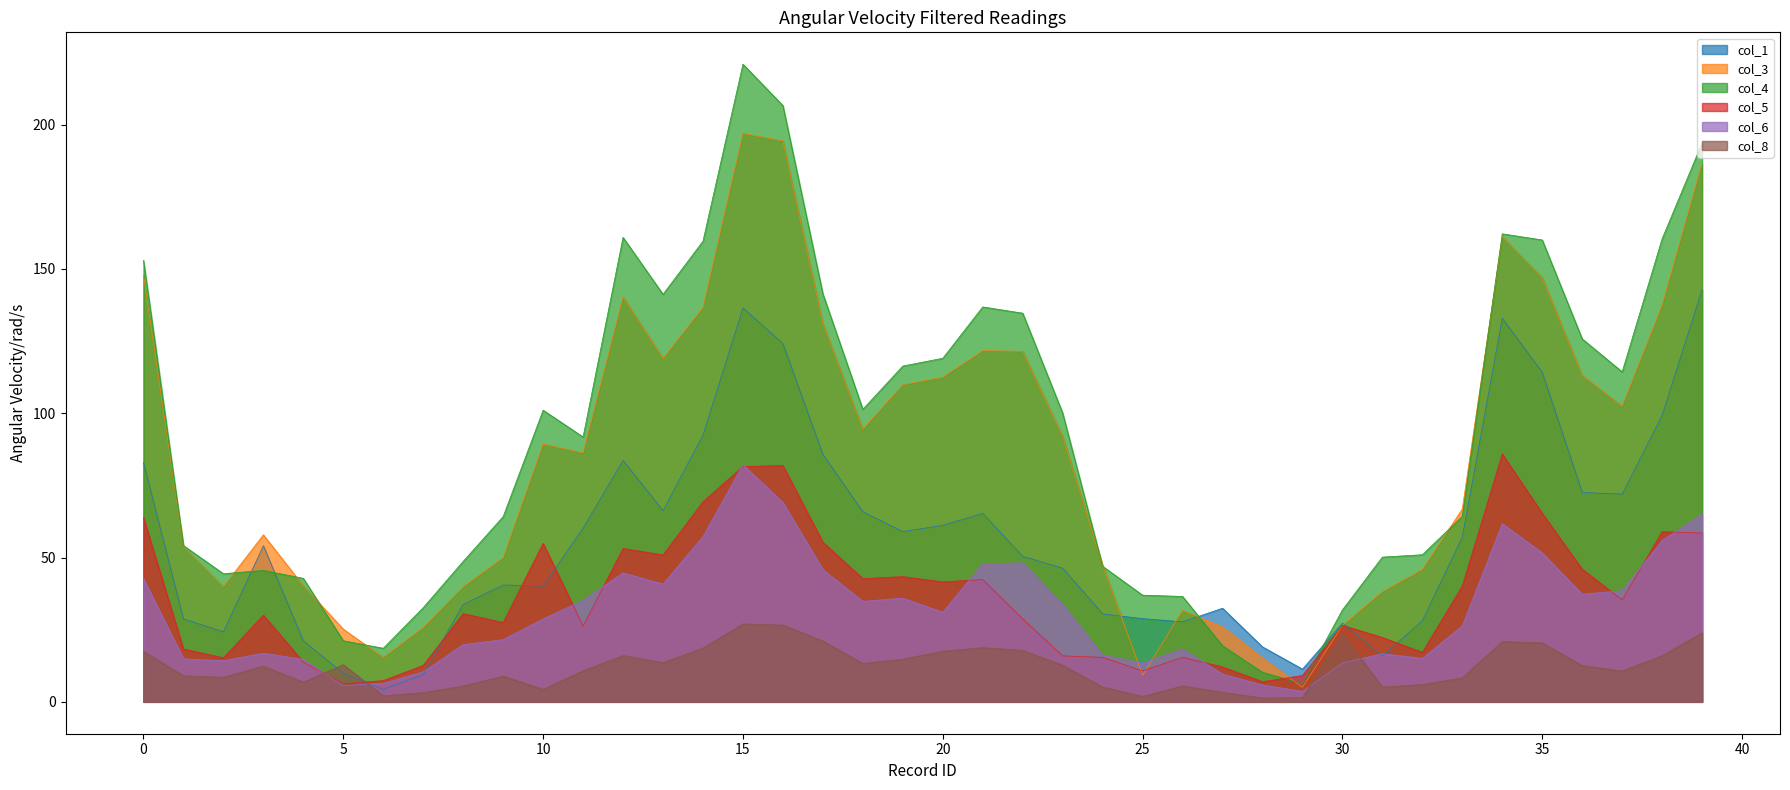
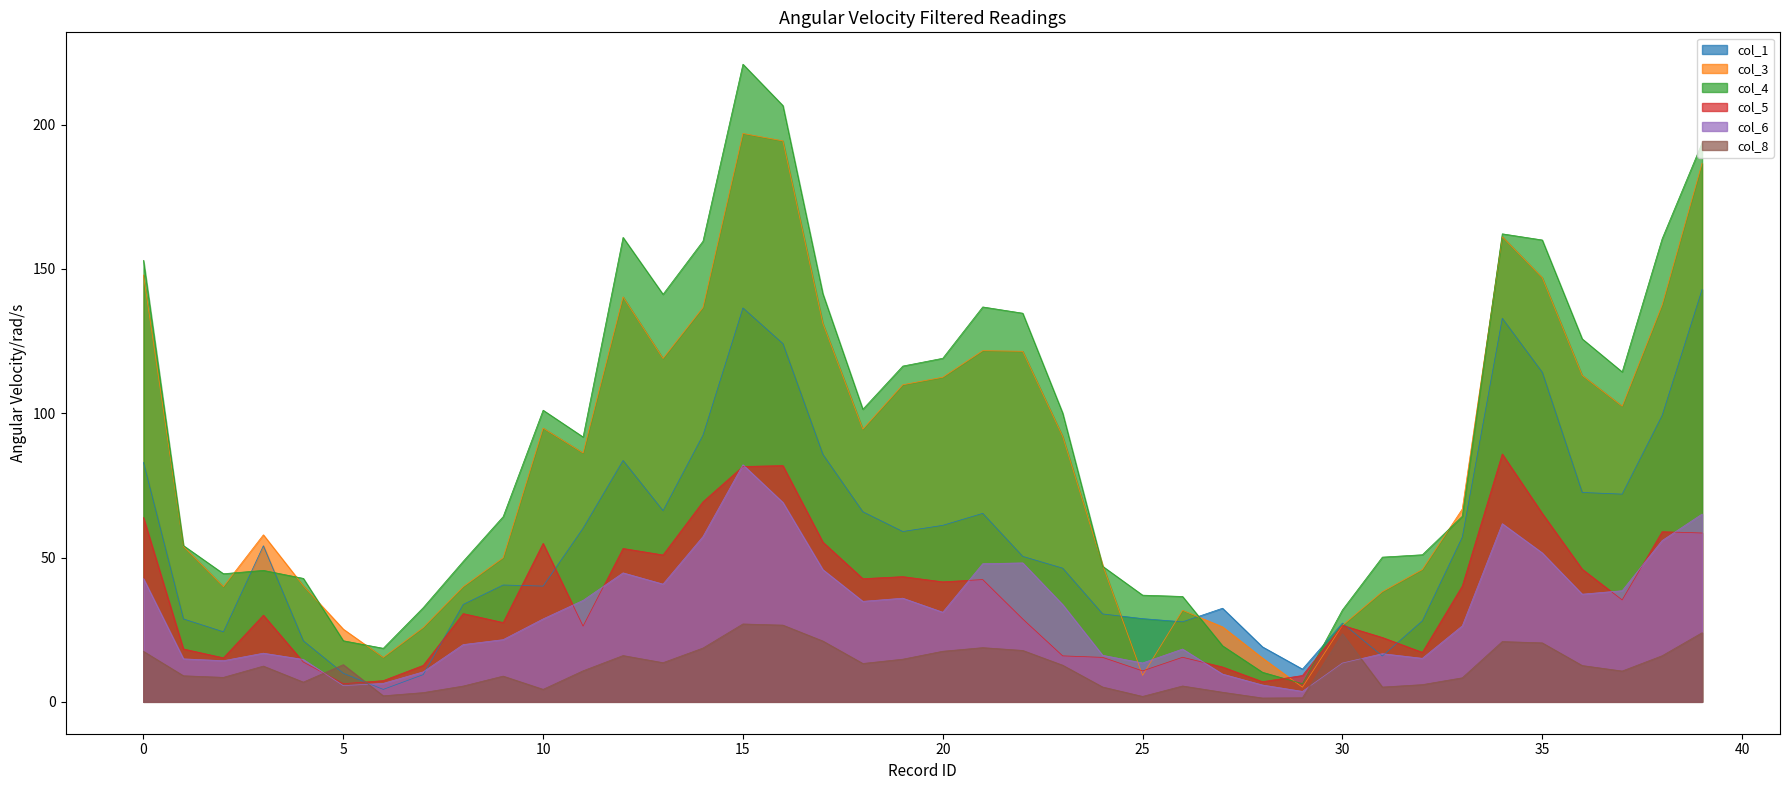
col_3, 10: 89 -> 95
